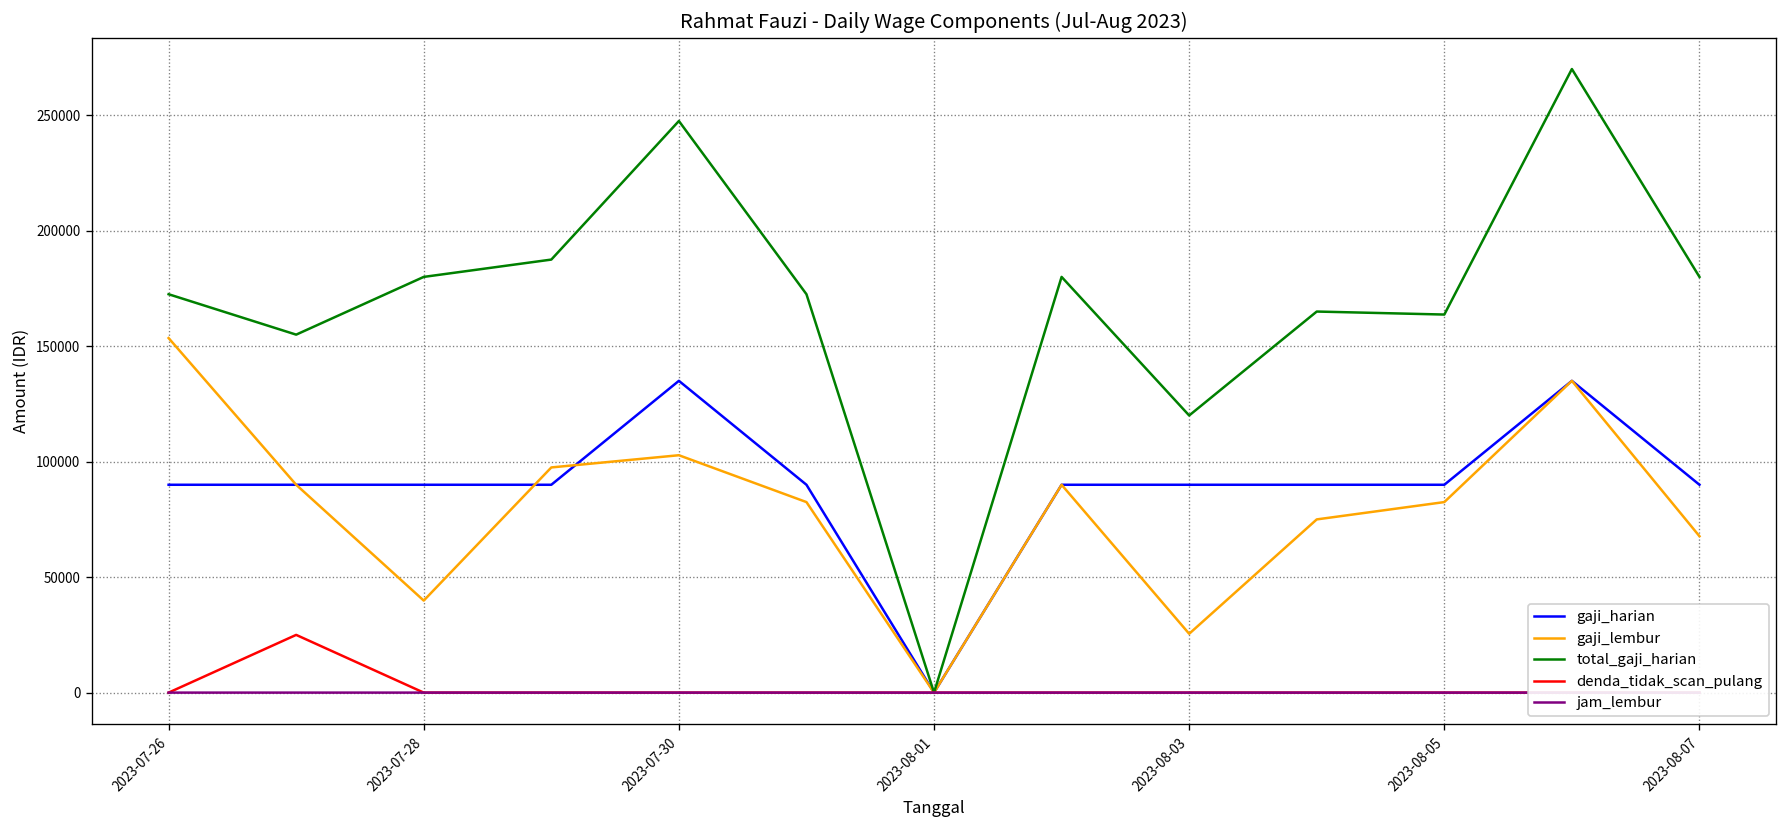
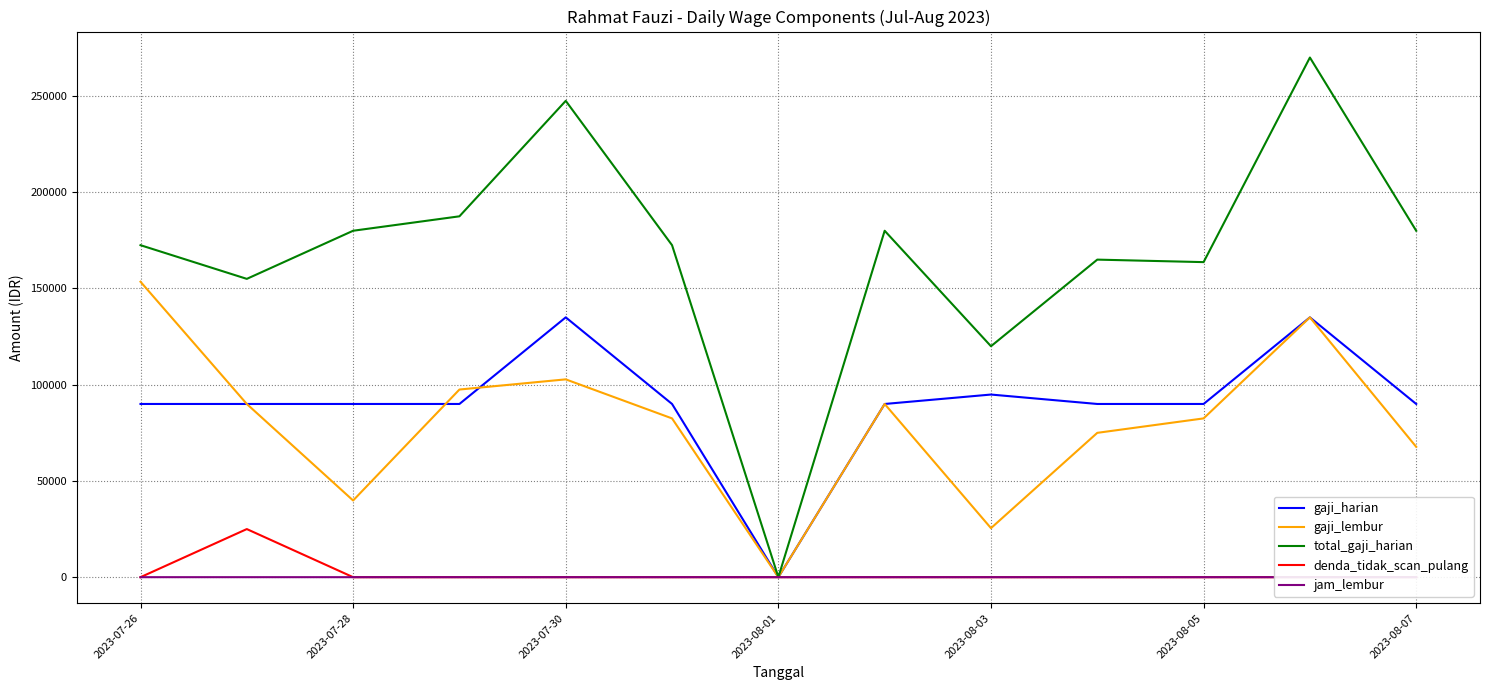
gaji_harian, 2023-08-03: 90000 -> 95000
